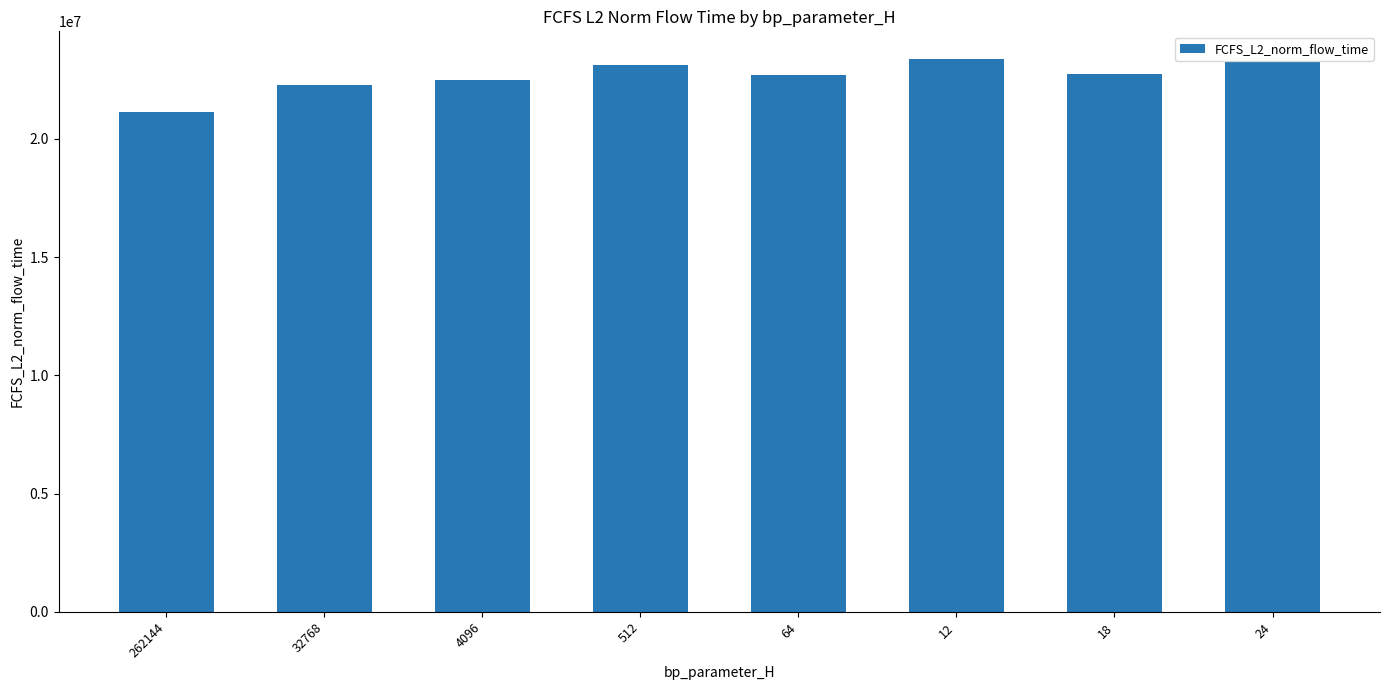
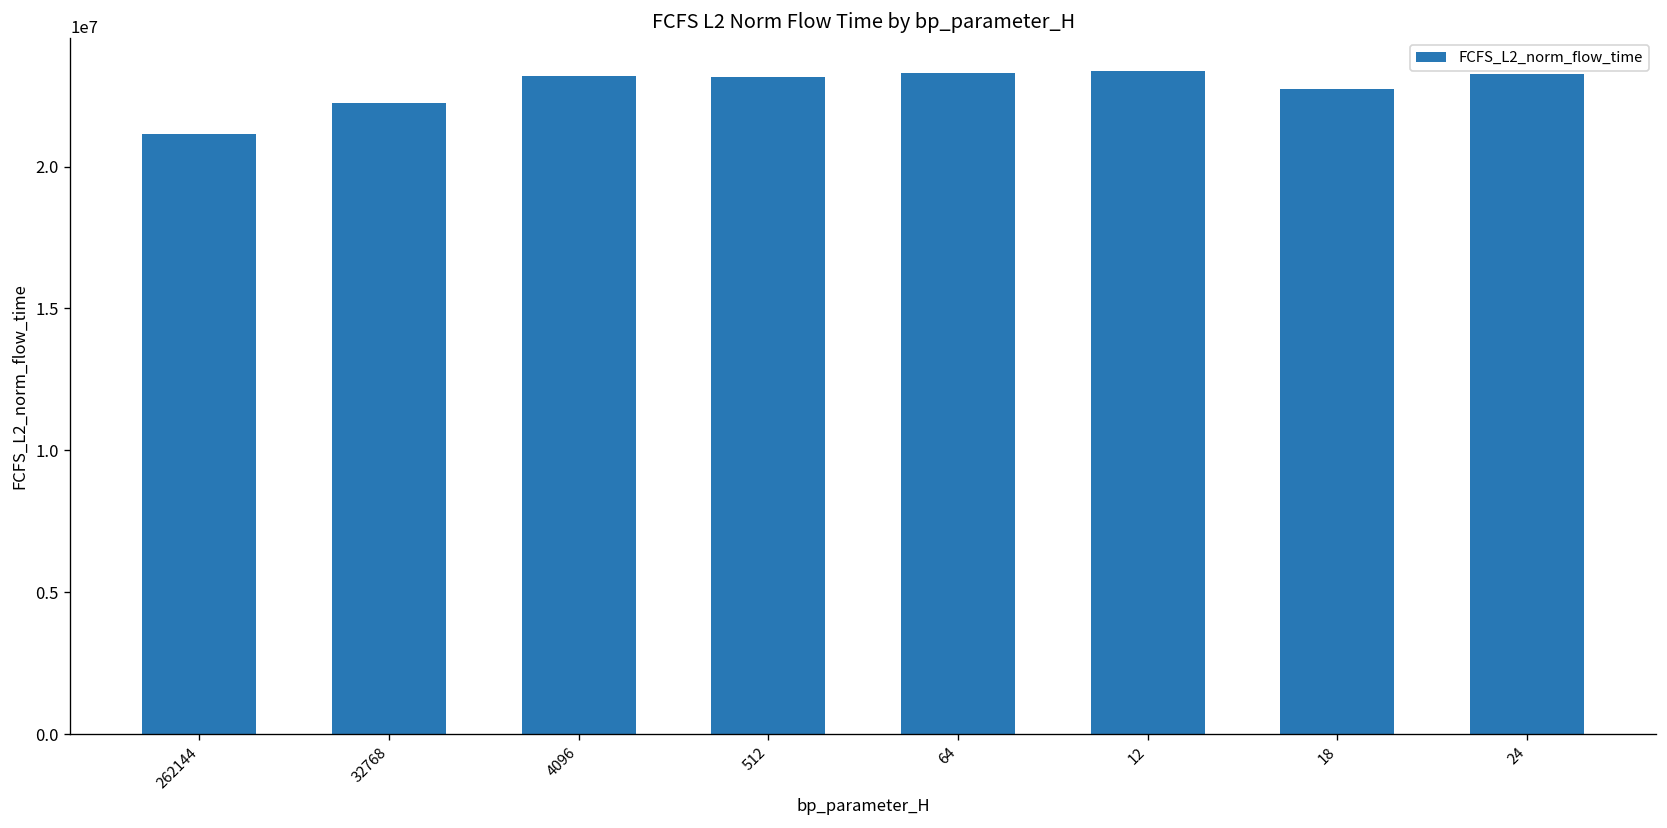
4096: 22500000 -> 23200000
64: 22700000 -> 23300000
